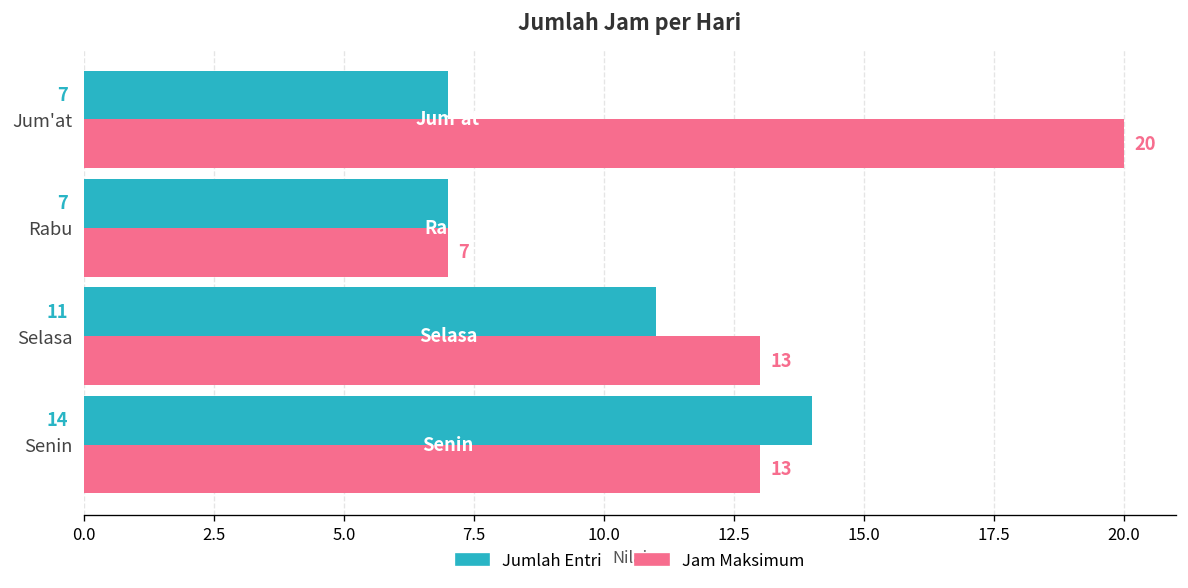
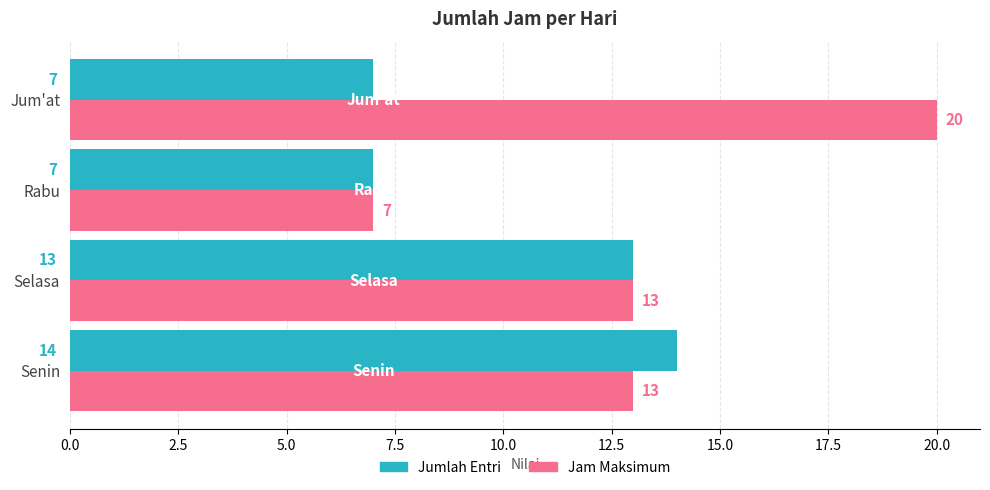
Jumlah Entri, Selasa: 11 -> 13
